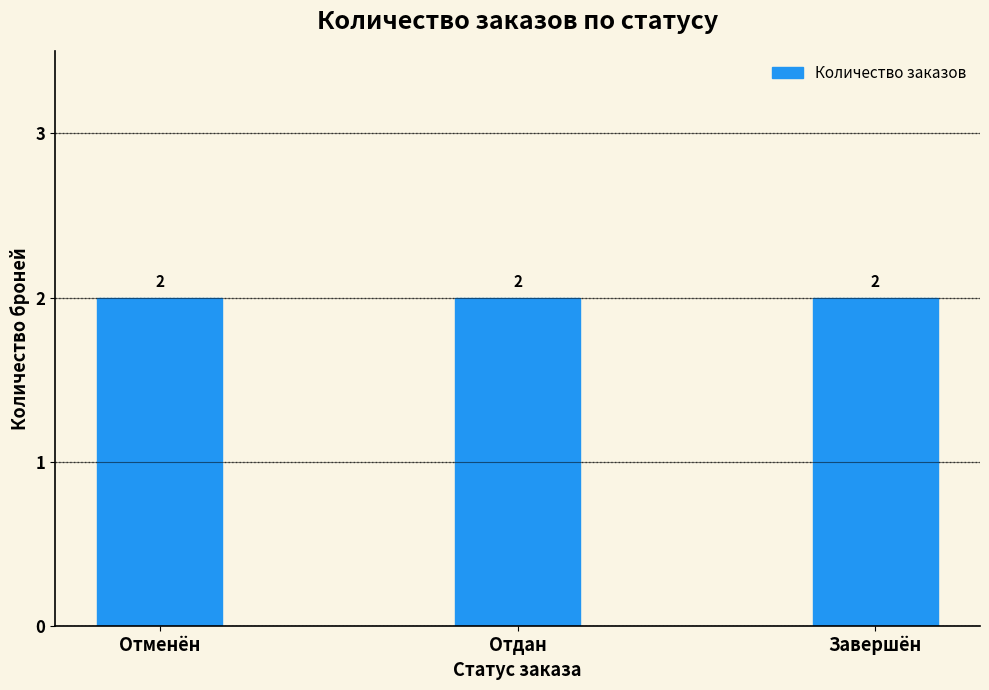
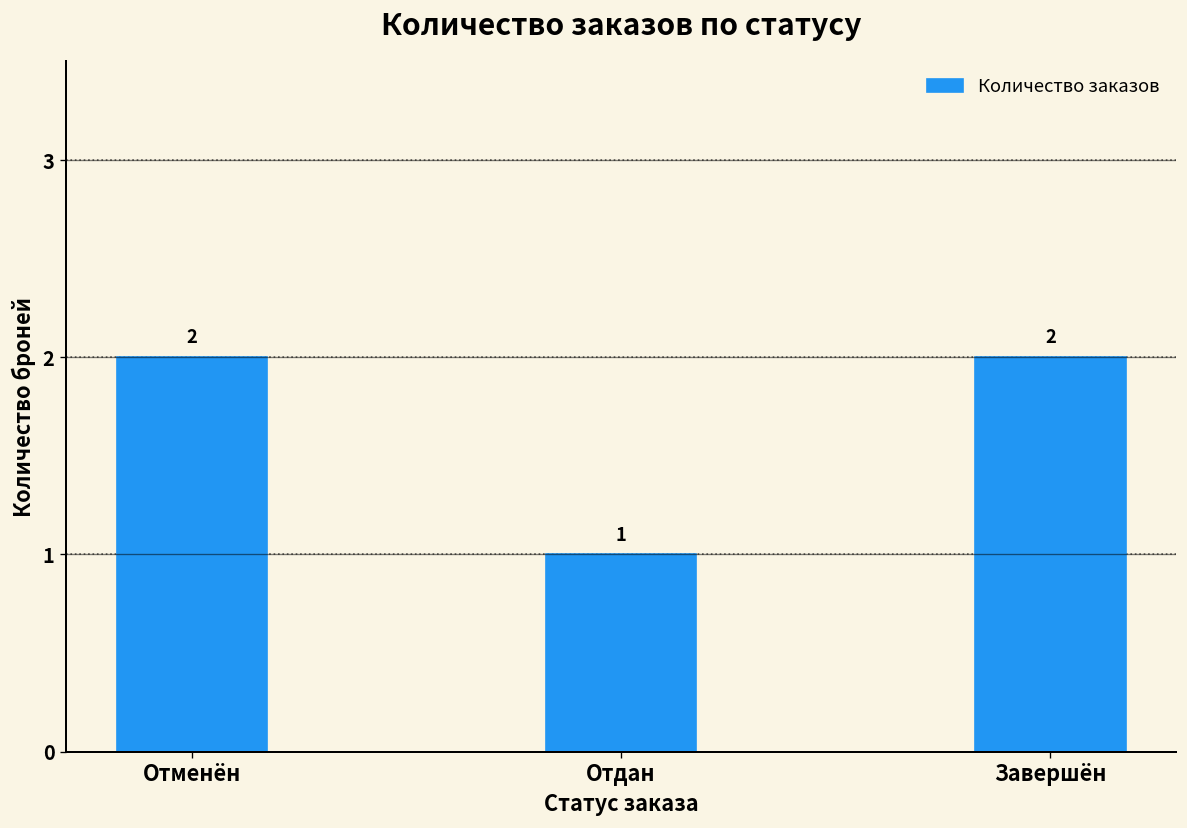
Отдан: 2 -> 1
